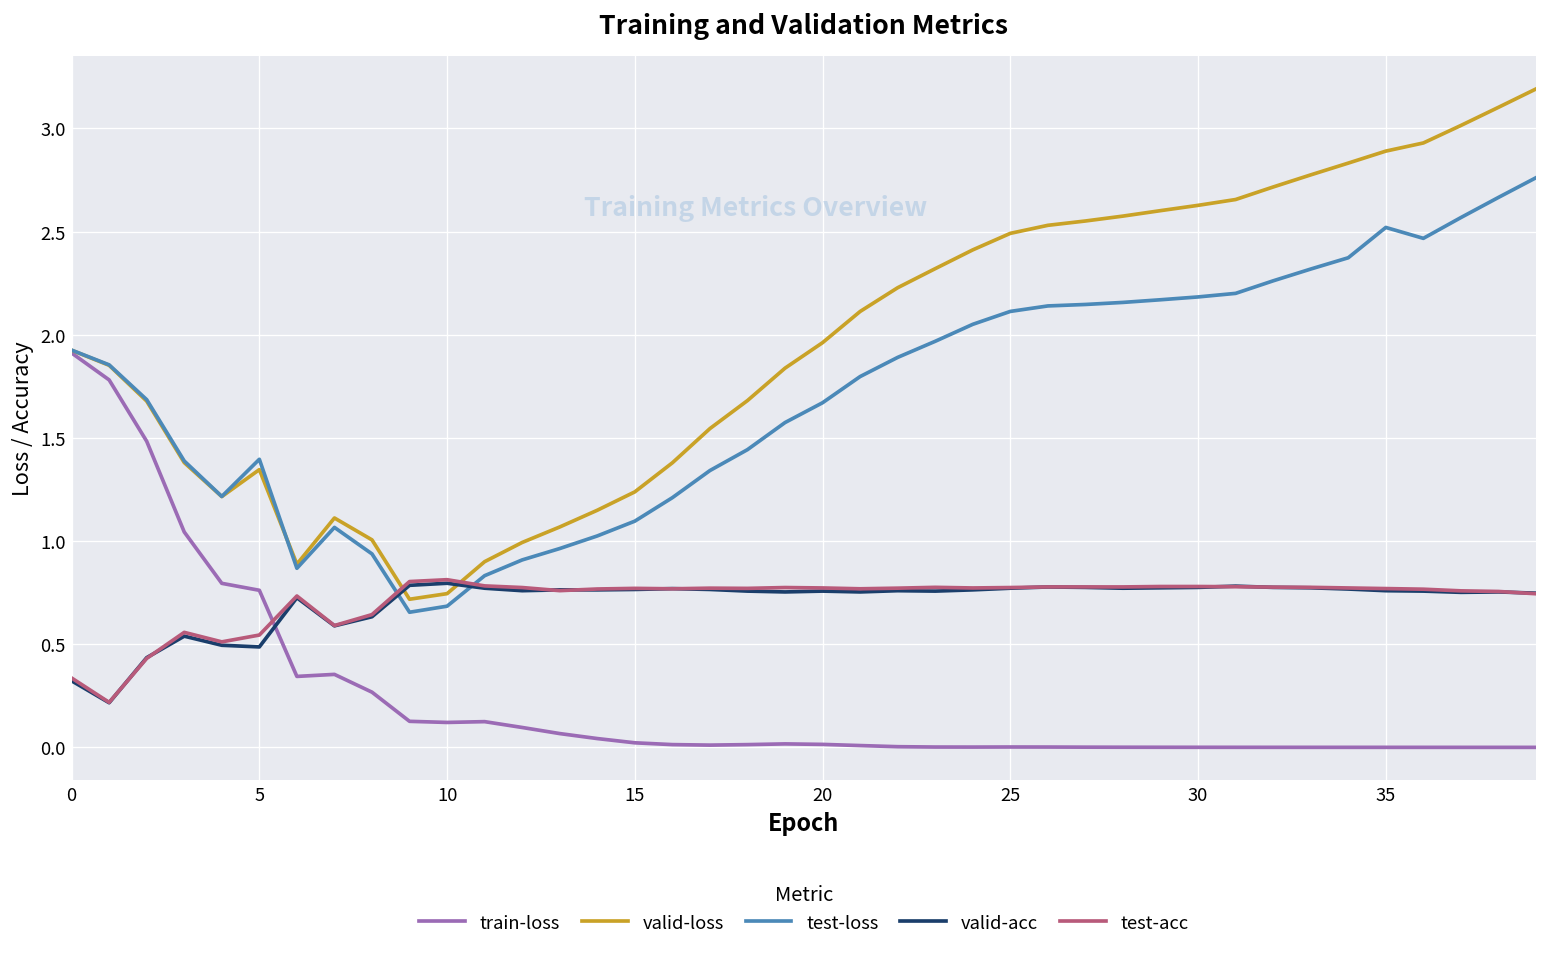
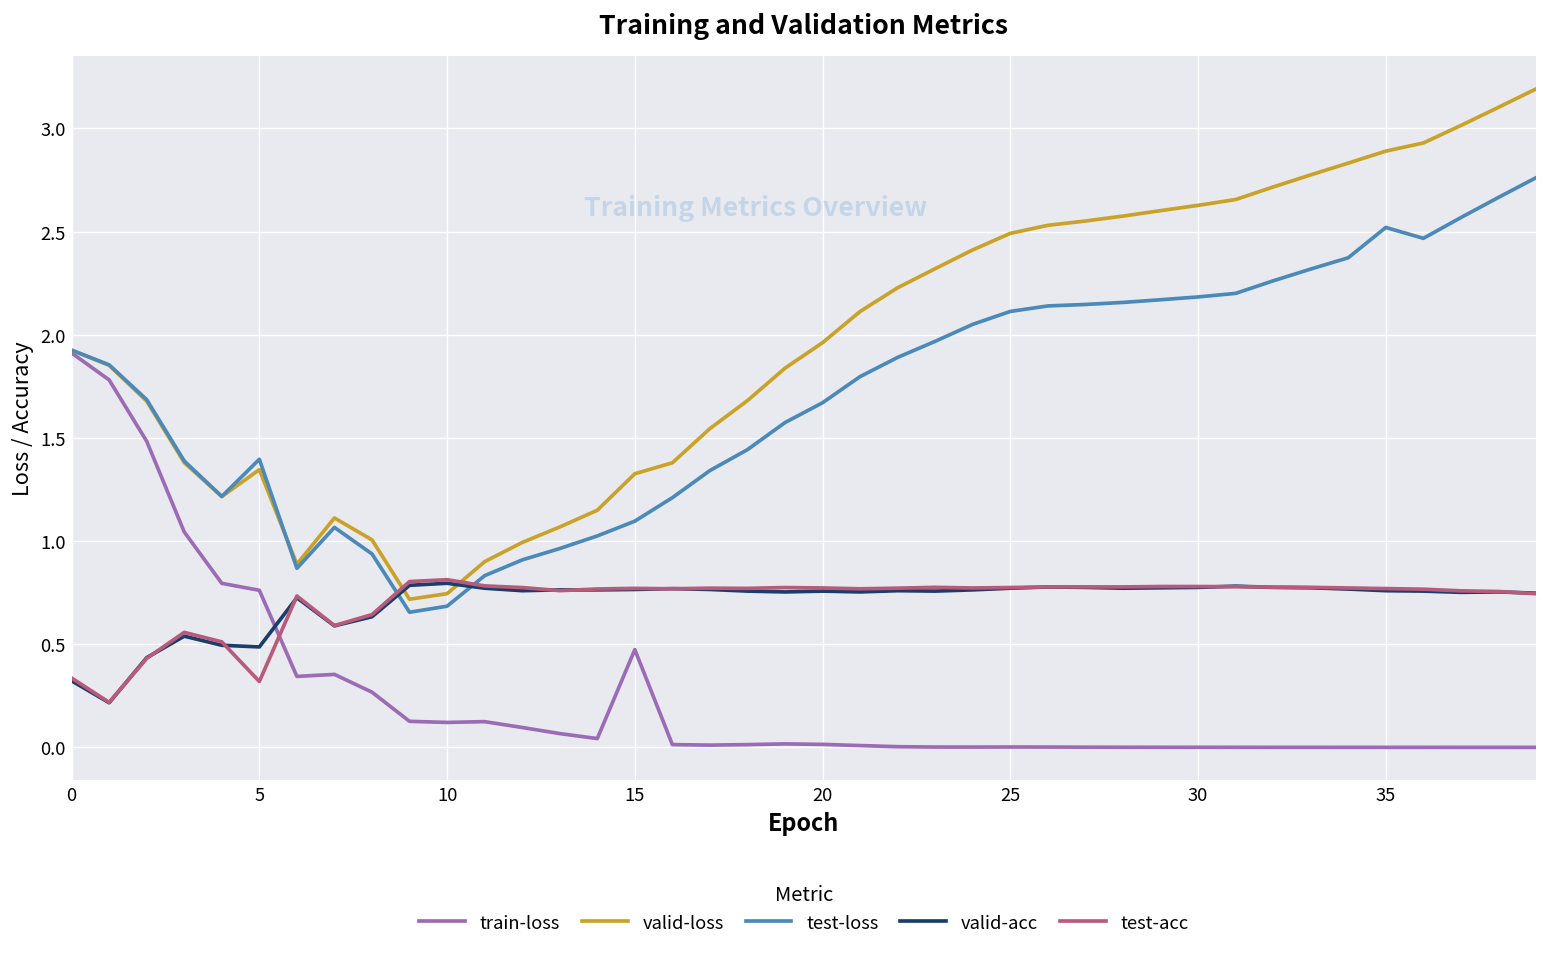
test-acc, 5: 0.54 -> 0.32
train-loss, 15: 0.02 -> 0.47
valid-loss, 15: 1.24 -> 1.33
